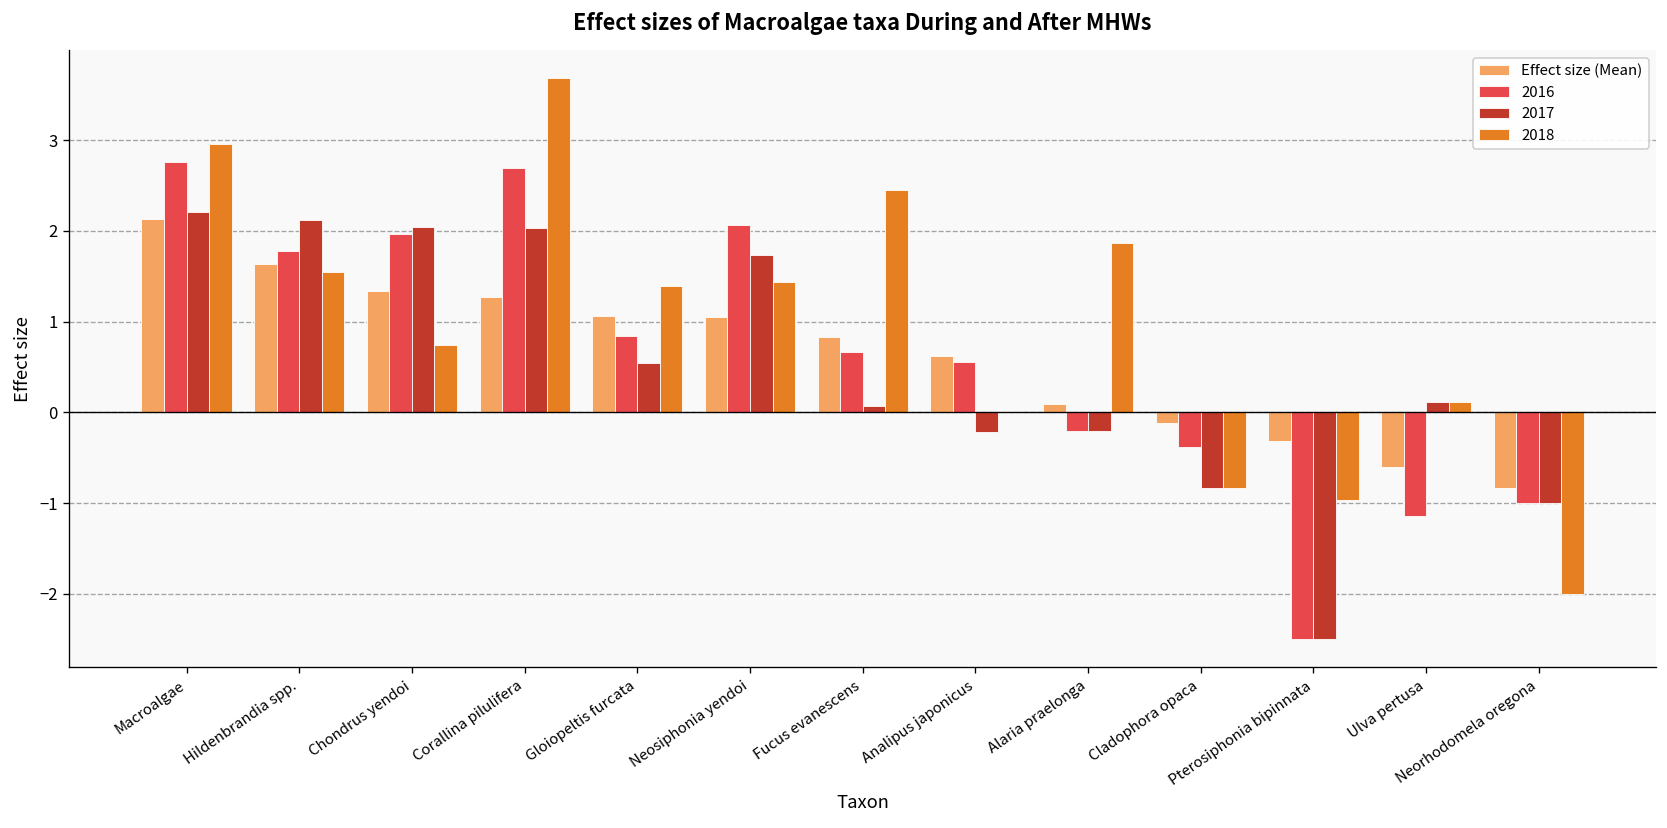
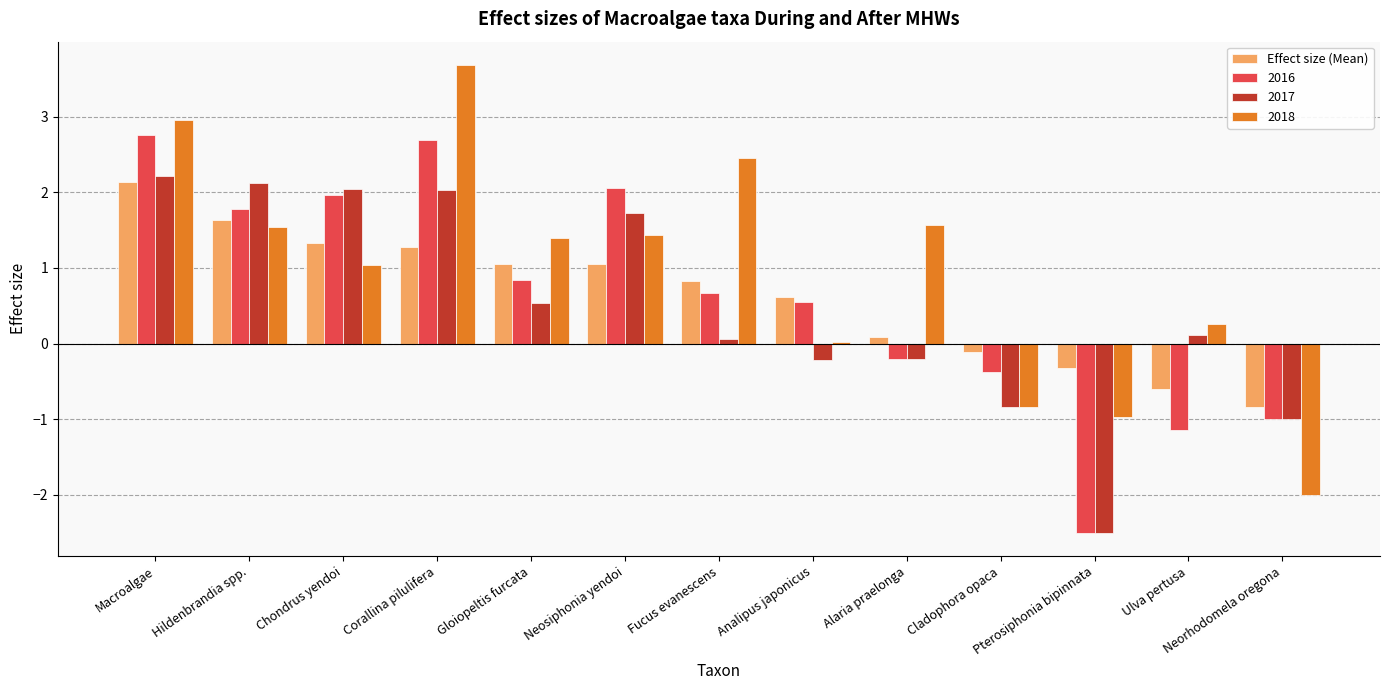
2018, Chondrus yendoi: 0.7 -> 1.0
2018, Alaria praelonga: 1.9 -> 1.6
2018, Ulva pertusa: 0.1 -> 0.3
